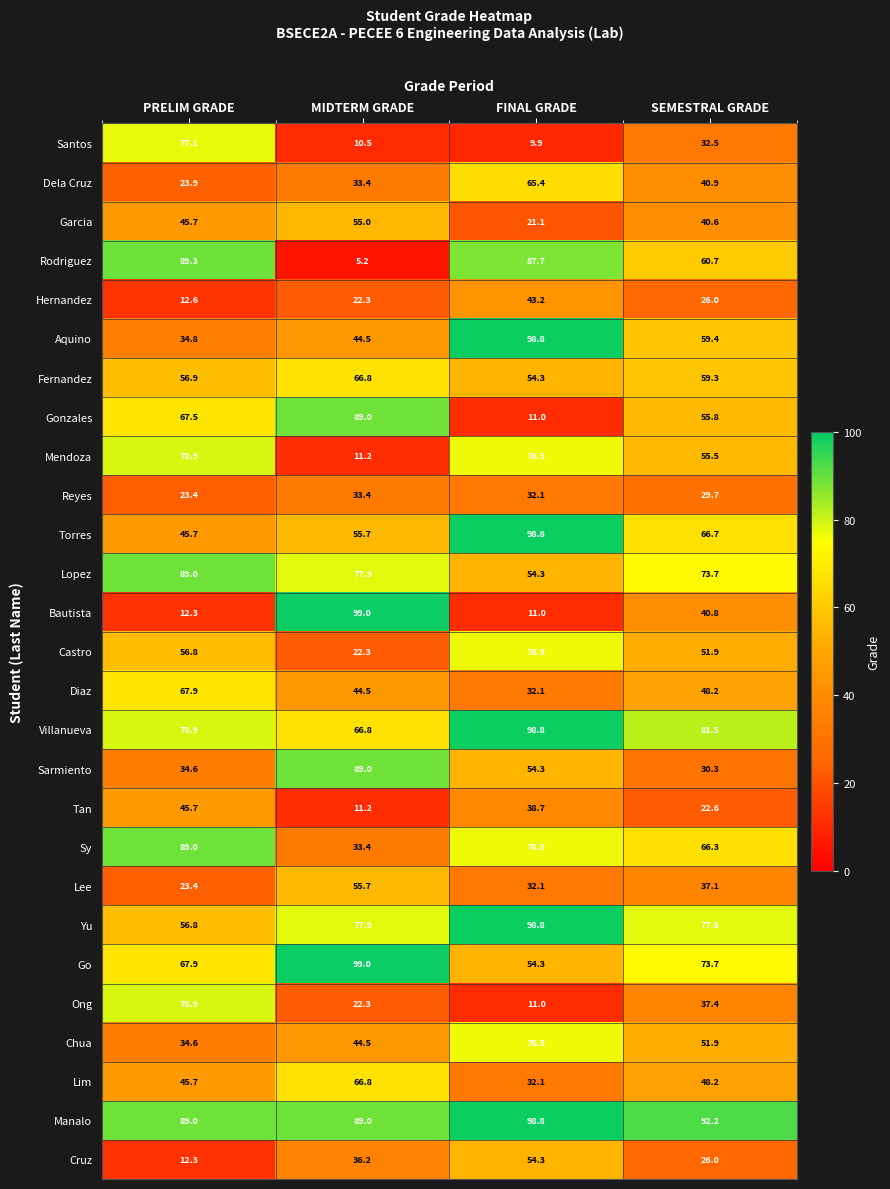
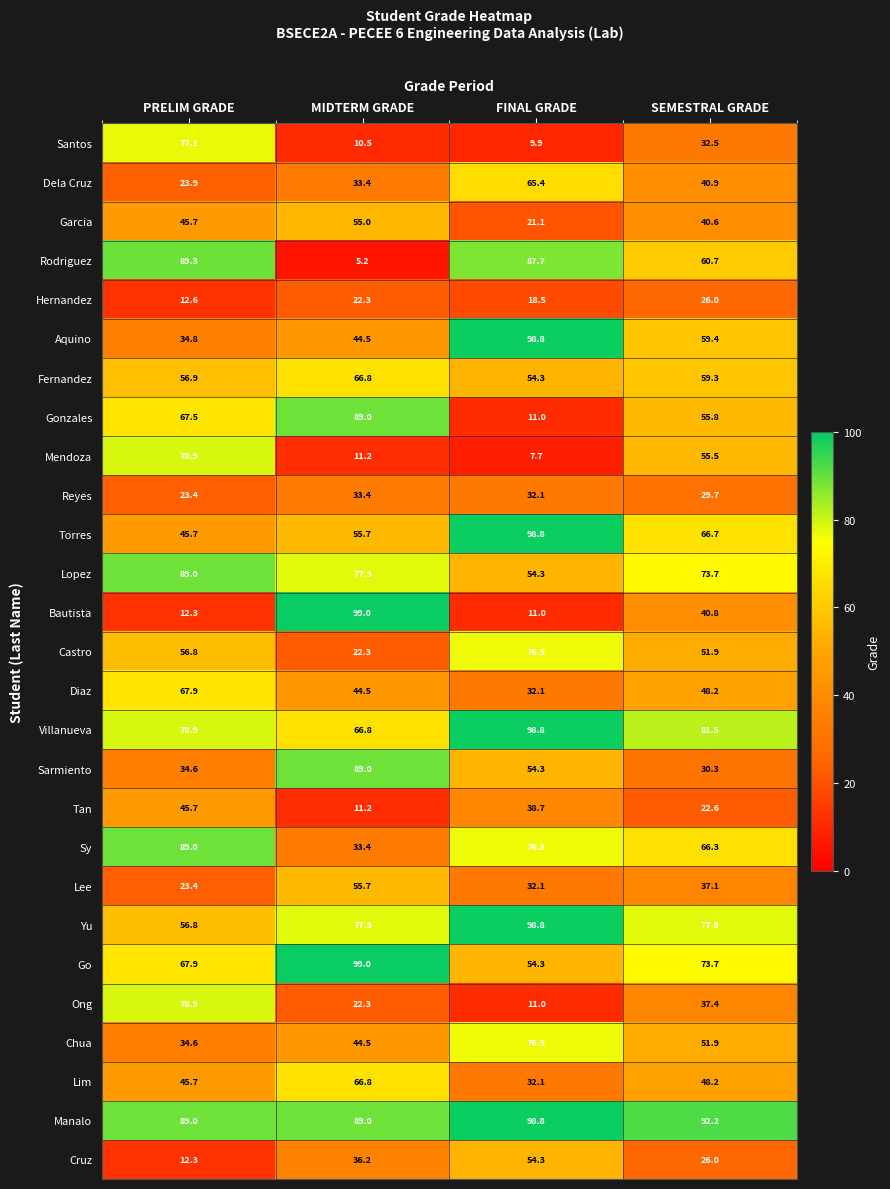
Hernandez, FINAL GRADE: 43.2 -> 18.5
Mendoza, FINAL GRADE: 76.5 -> 7.7
